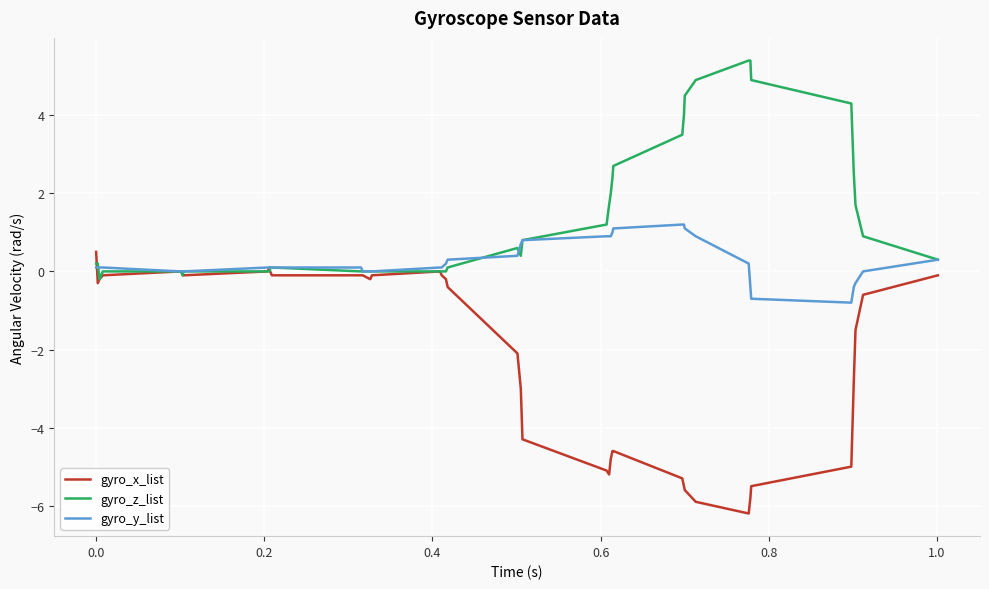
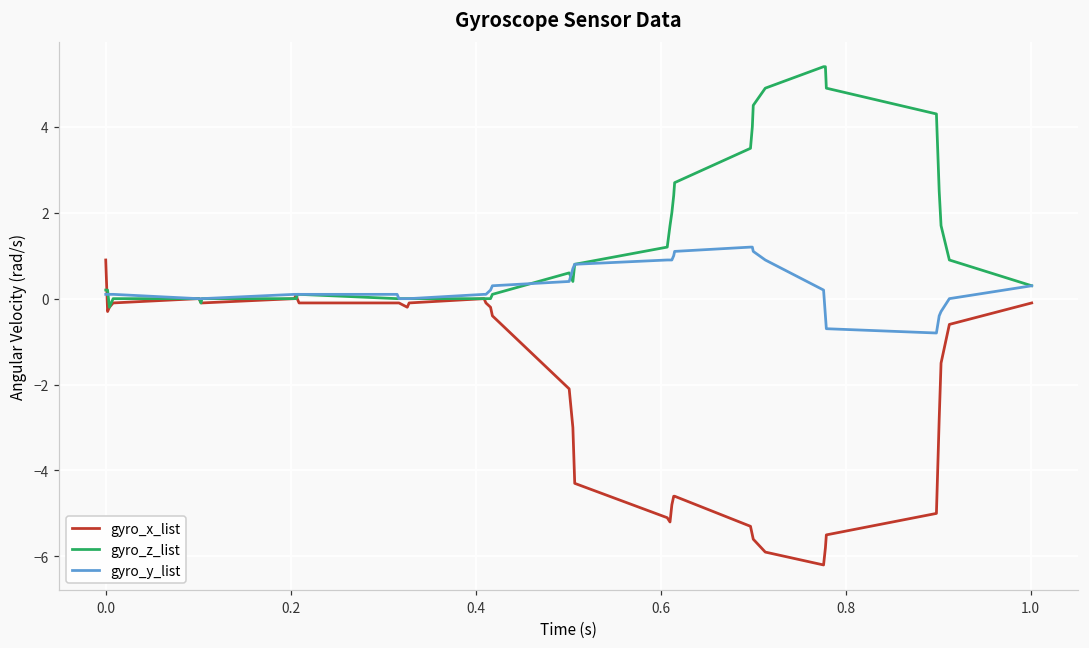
gyro_x_list, 0.0: 0.5 -> 0.9
